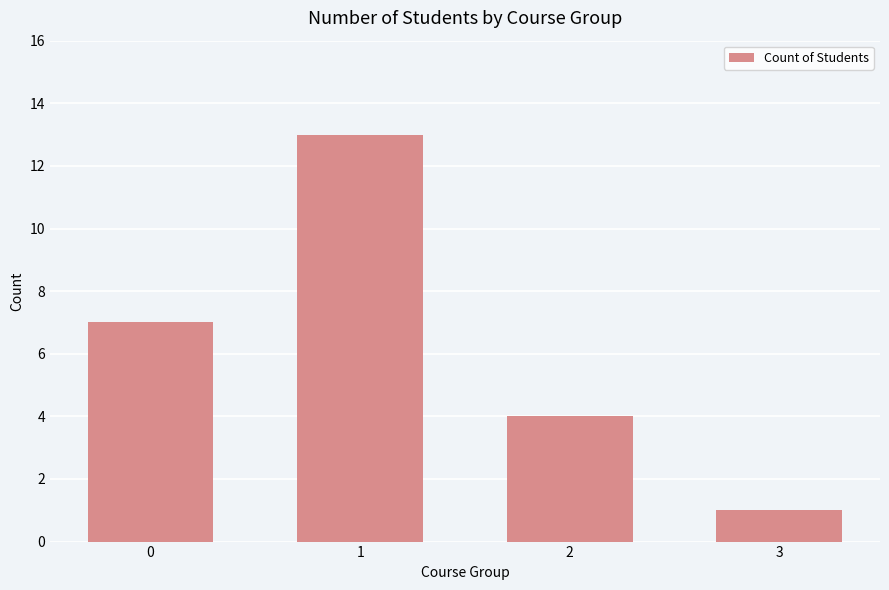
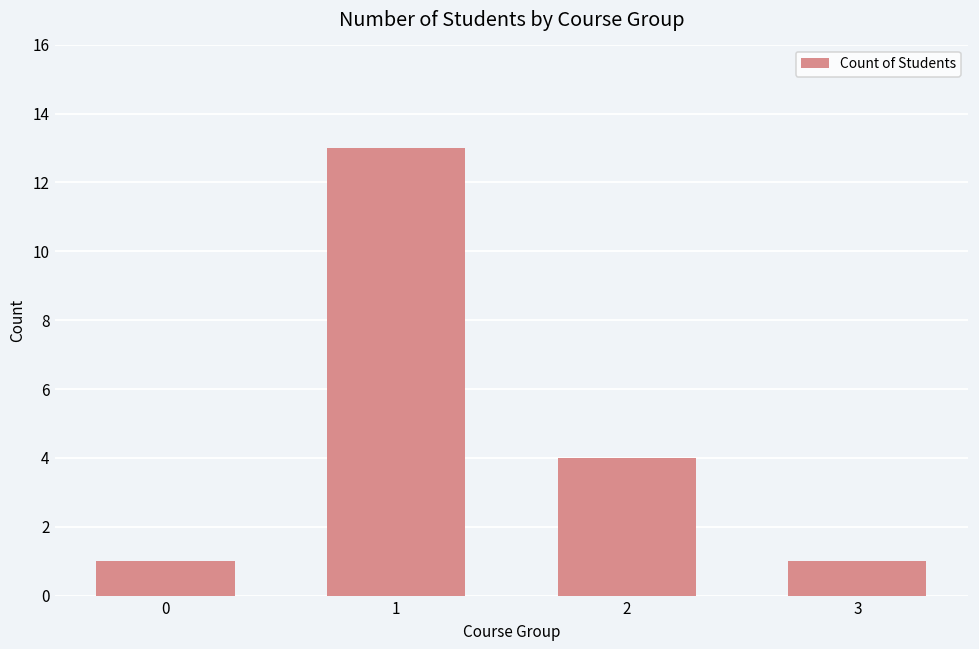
0: 7 -> 1
